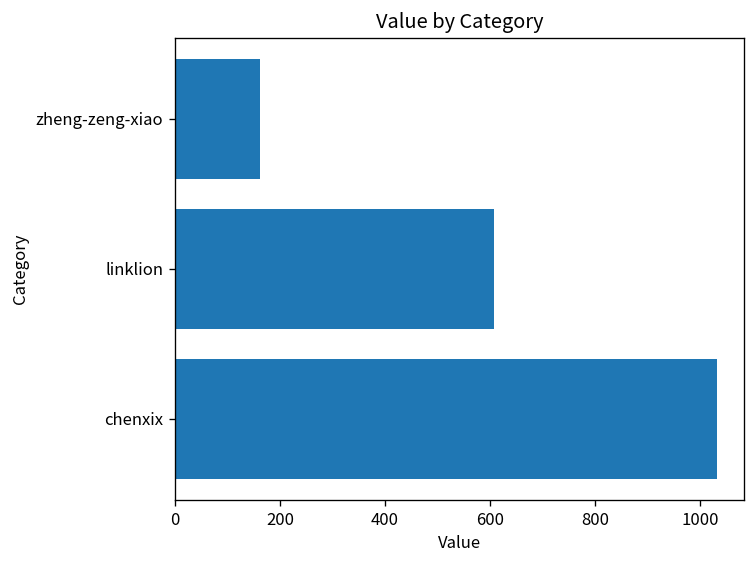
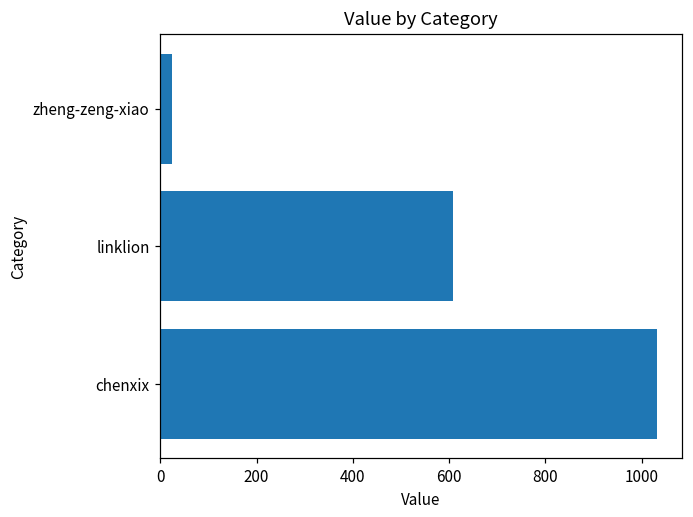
zheng-zeng-xiao: 160 -> 20
